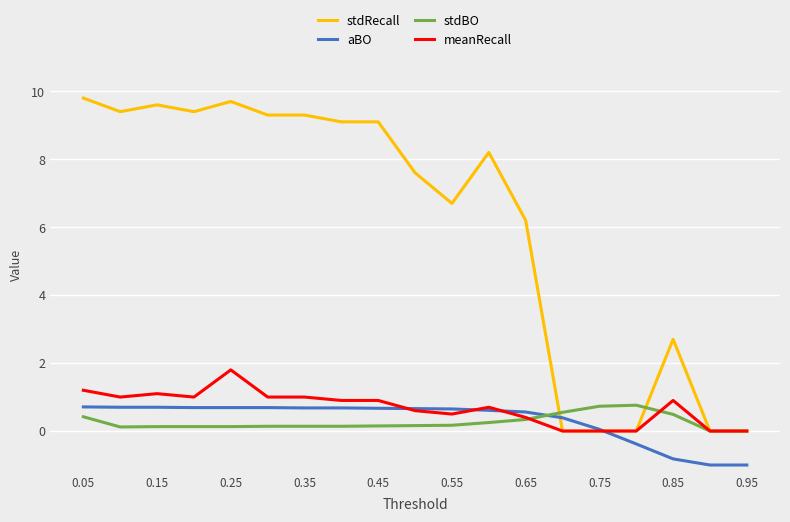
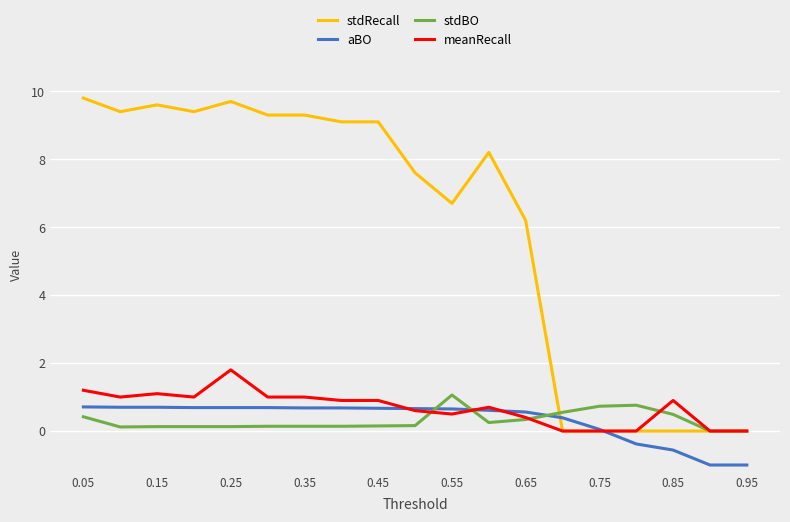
stdBO, 0.55: 0.2 -> 1.1
stdRecall, 0.85: 2.7 -> 0.0
aBO, 0.85: -0.8 -> -0.6
